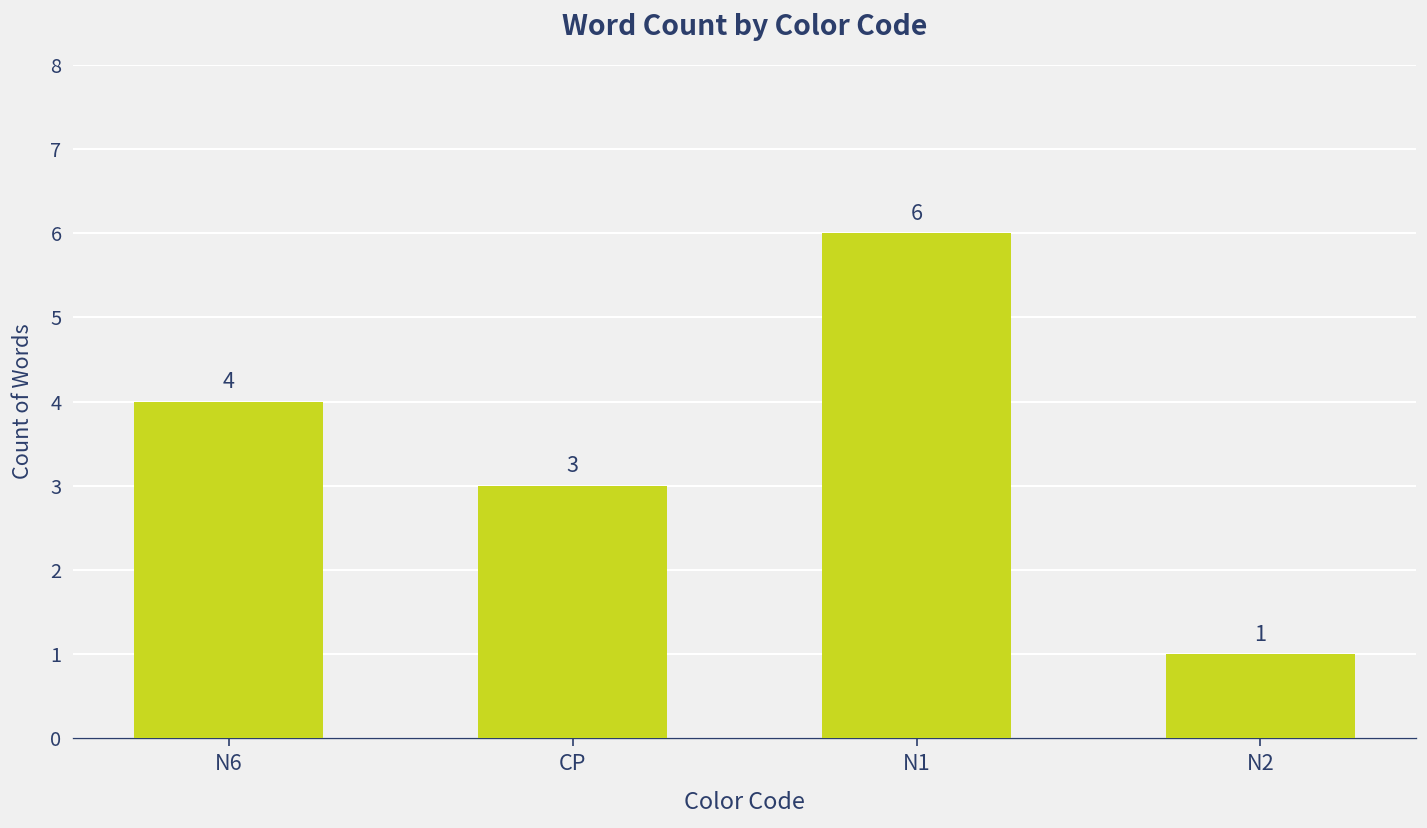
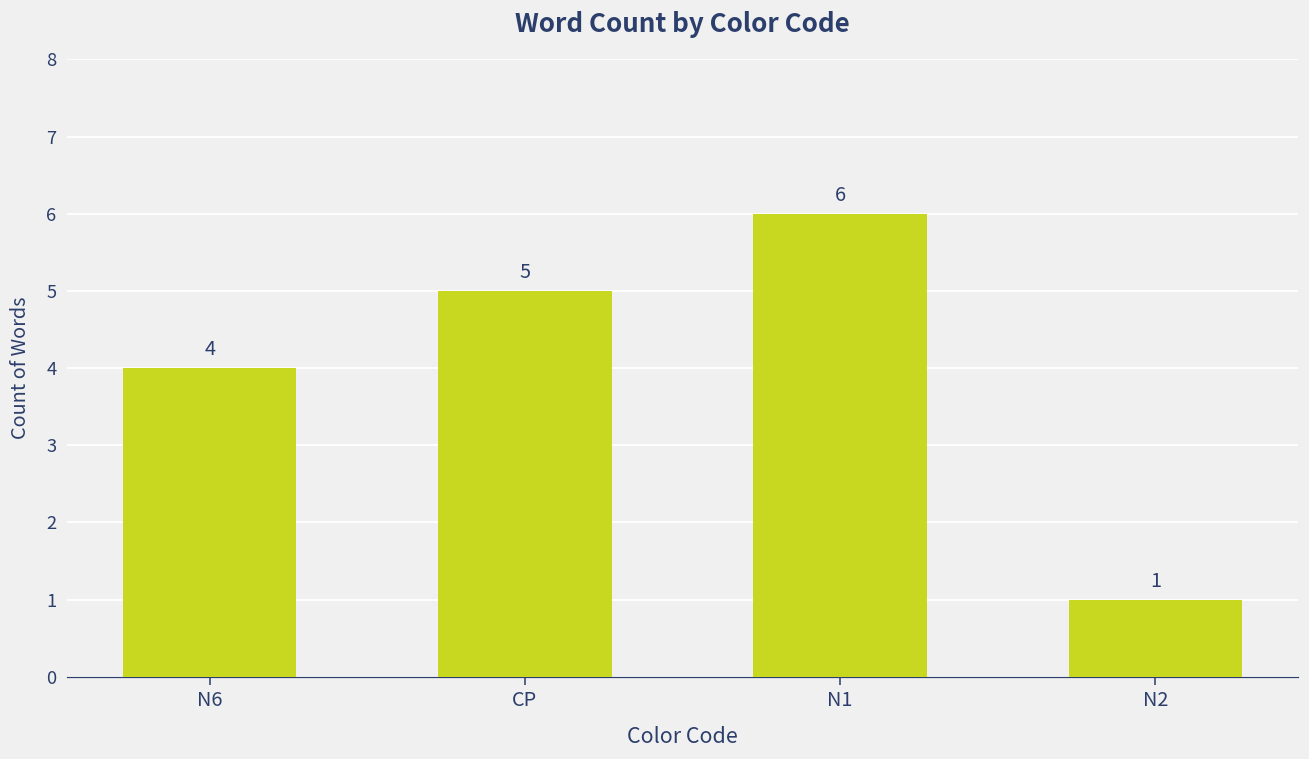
CP: 3 -> 5
